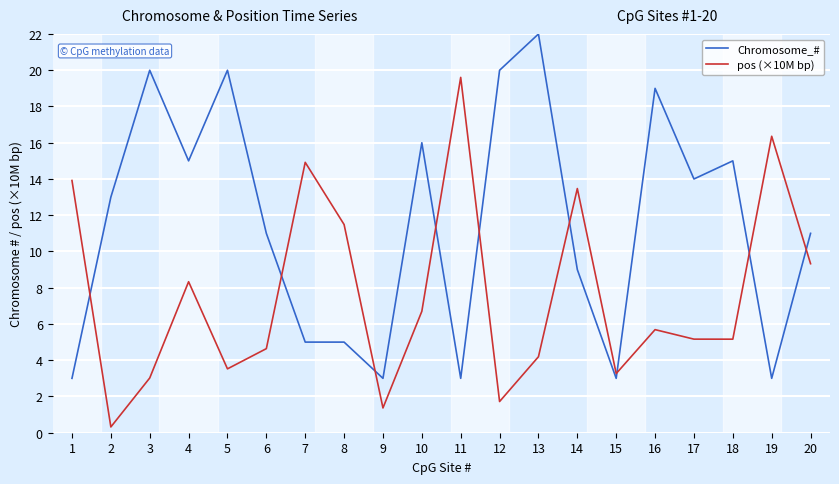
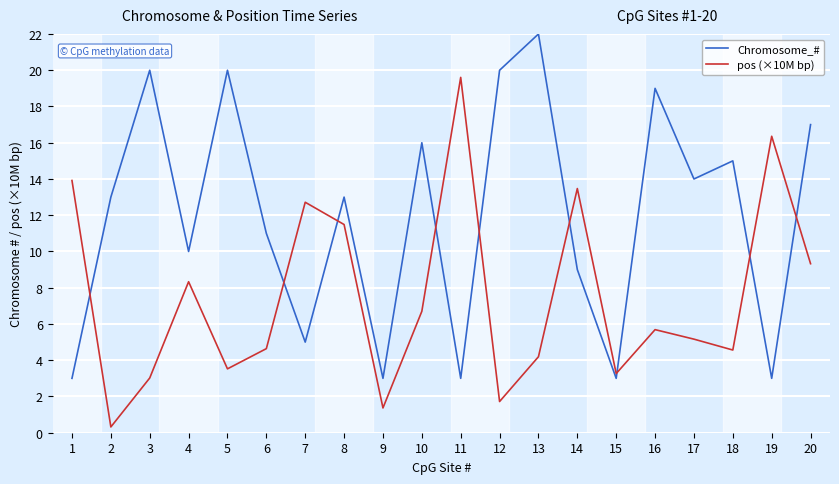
Chromosome_#, 4: 15 -> 10
pos (×10M bp), 7: 14.9 -> 12.7
Chromosome_#, 8: 5 -> 13
pos (×10M bp), 18: 5.2 -> 4.6
Chromosome_#, 20: 11 -> 17
